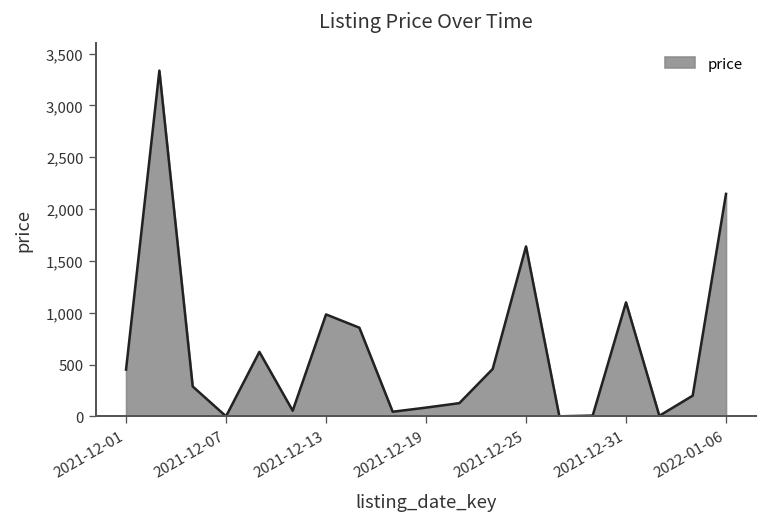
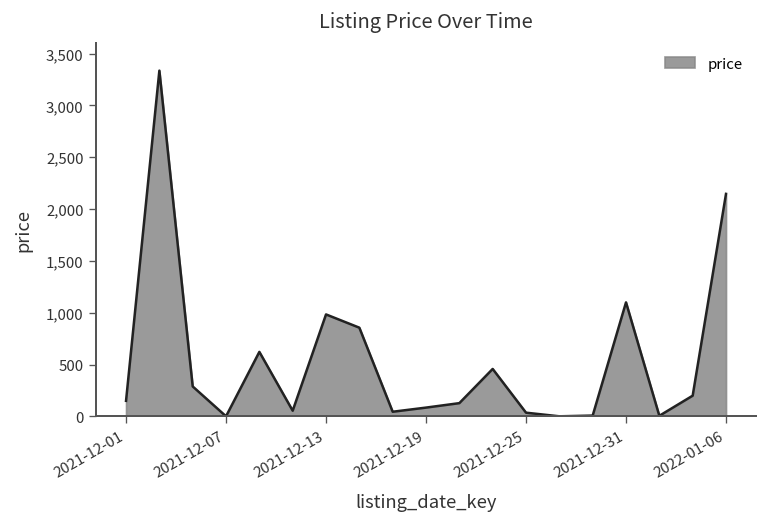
2021-12-01: 500 -> 200
2021-12-25: 1,600 -> 0
